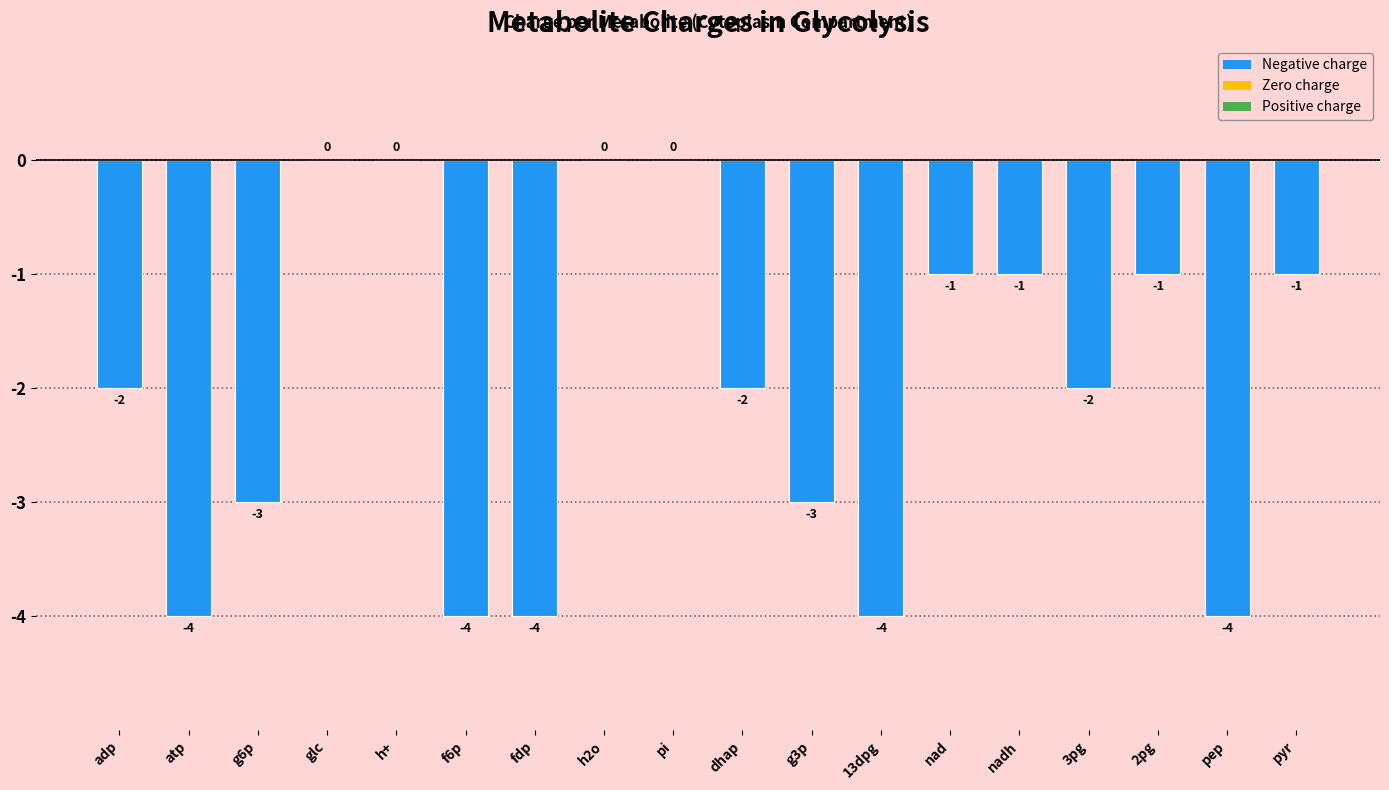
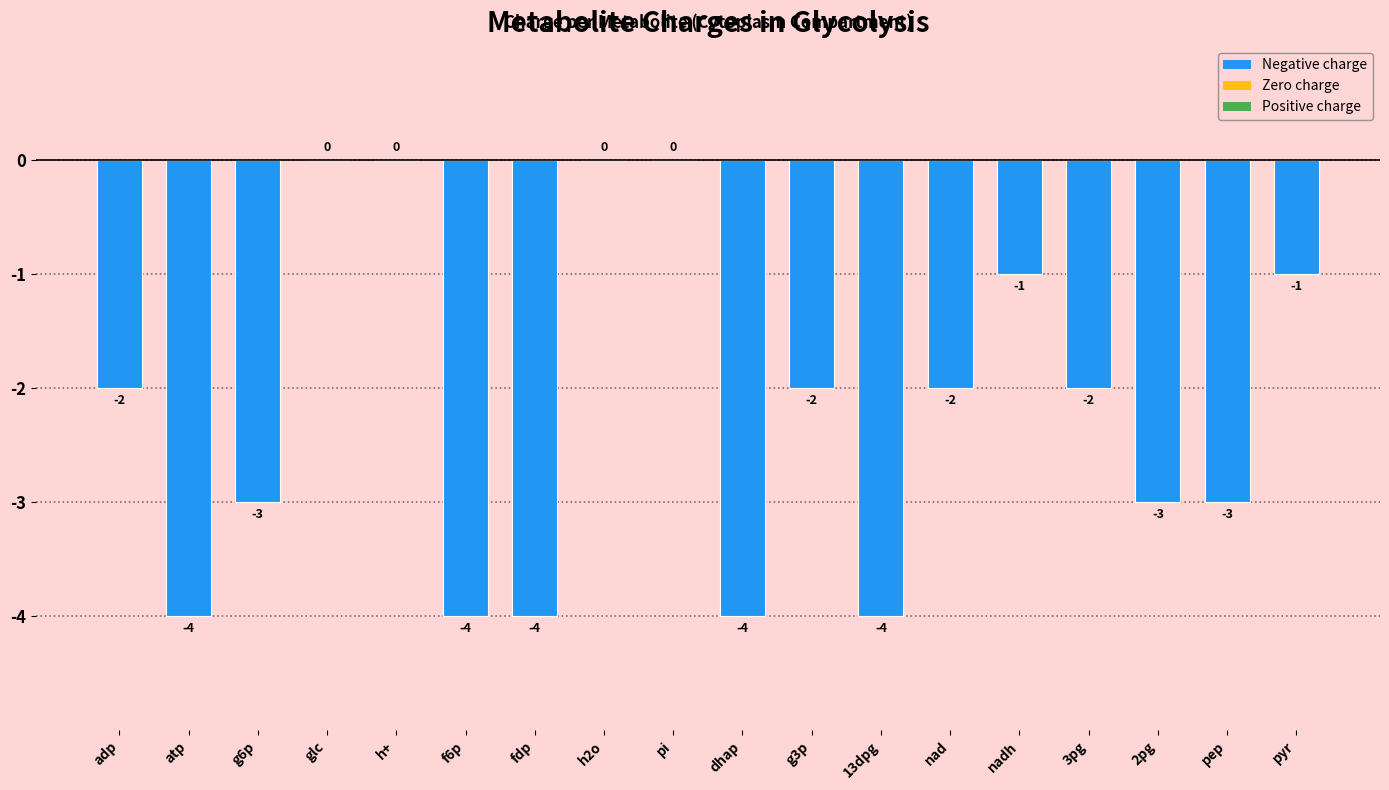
dhap: -2 -> -4
g3p: -3 -> -2
nad: -1 -> -2
2pg: -1 -> -3
pep: -4 -> -3
